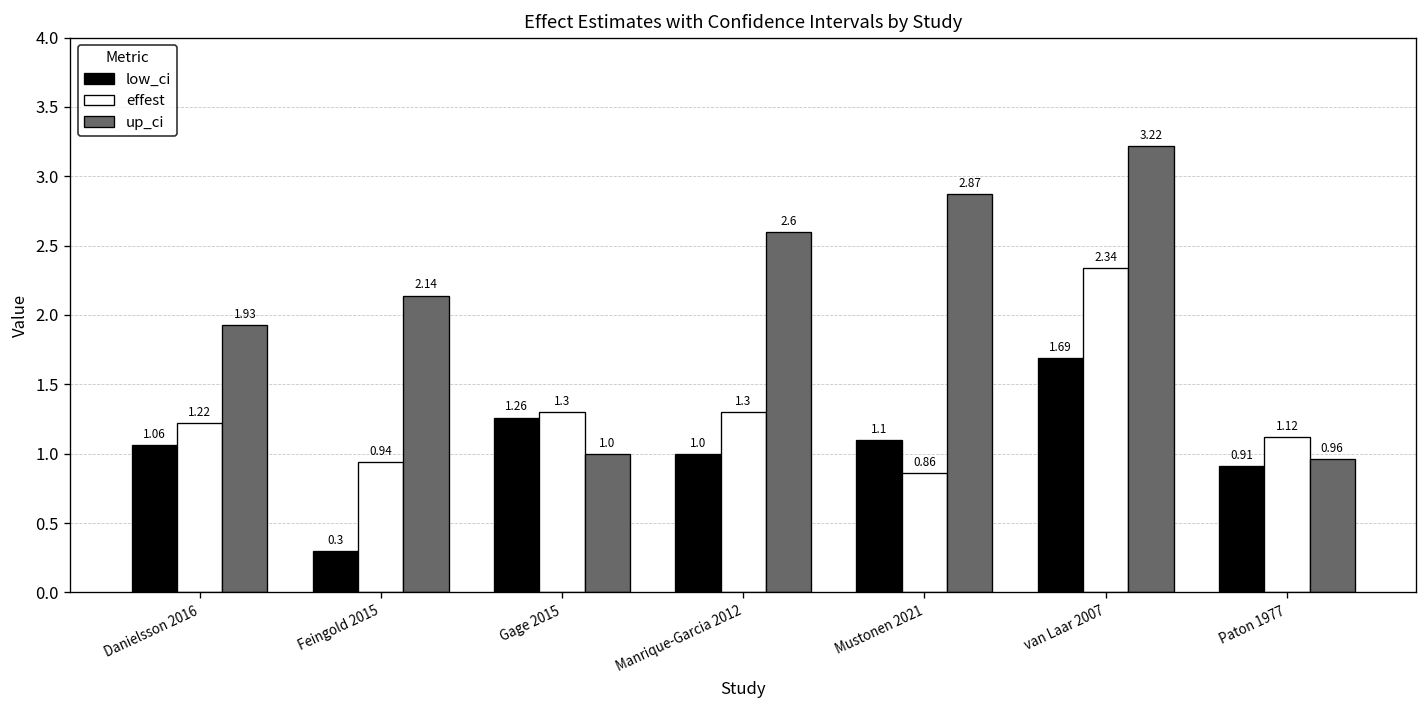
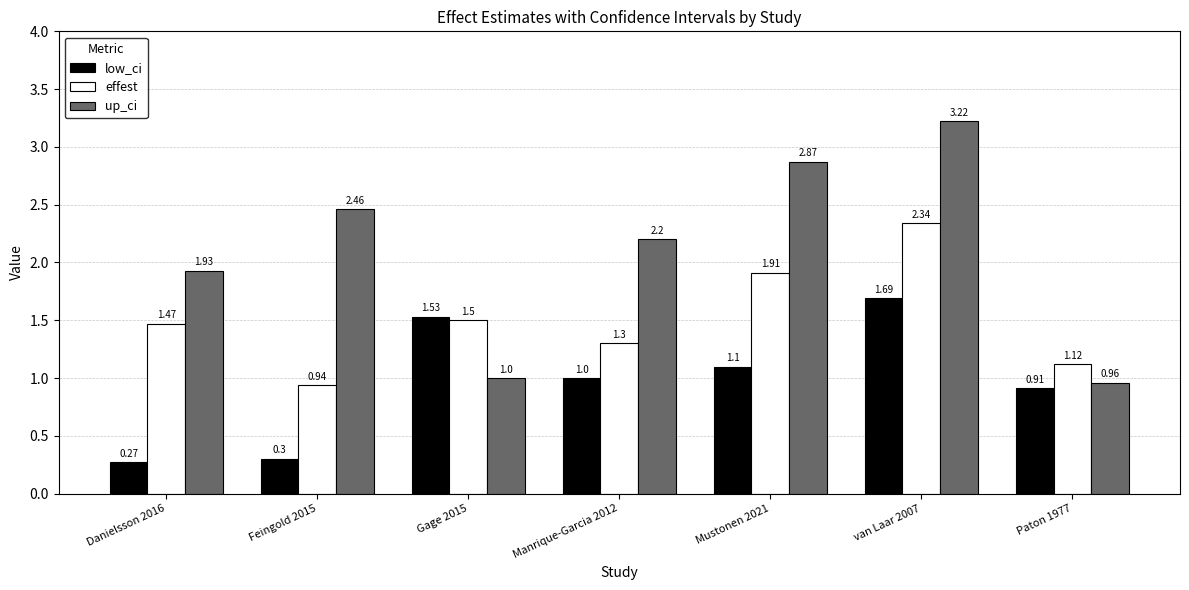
low_ci, Danielsson 2016: 1.06 -> 0.27
effest, Danielsson 2016: 1.22 -> 1.47
up_ci, Feingold 2015: 2.14 -> 2.46
low_ci, Gage 2015: 1.26 -> 1.53
effest, Gage 2015: 1.3 -> 1.5
up_ci, Manrique-Garcia 2012: 2.6 -> 2.2
effest, Mustonen 2021: 0.86 -> 1.91
